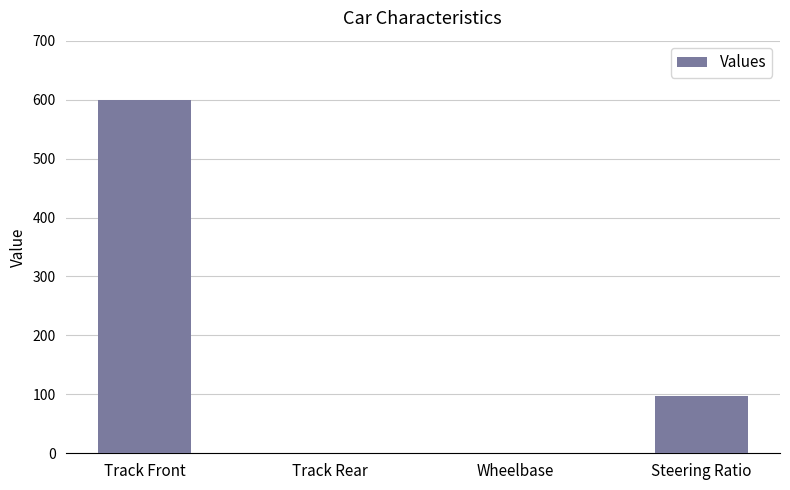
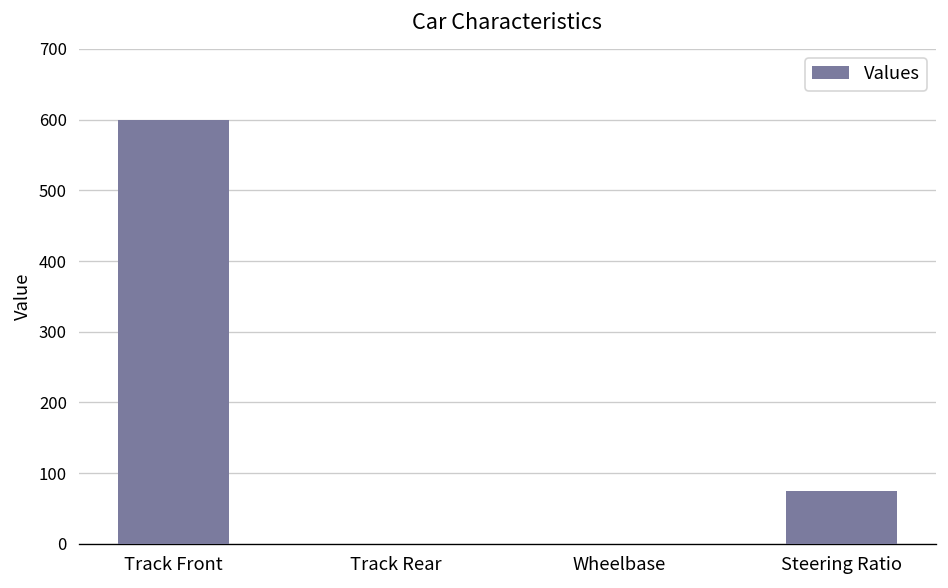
Steering Ratio: 100 -> 80
